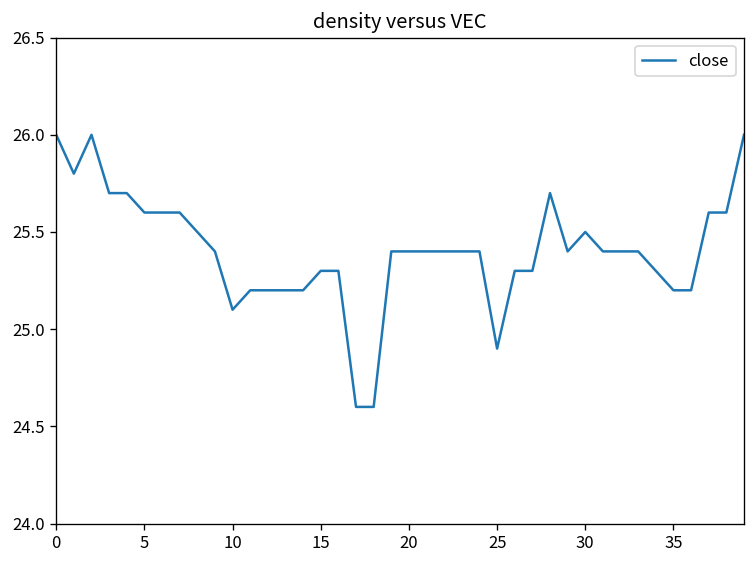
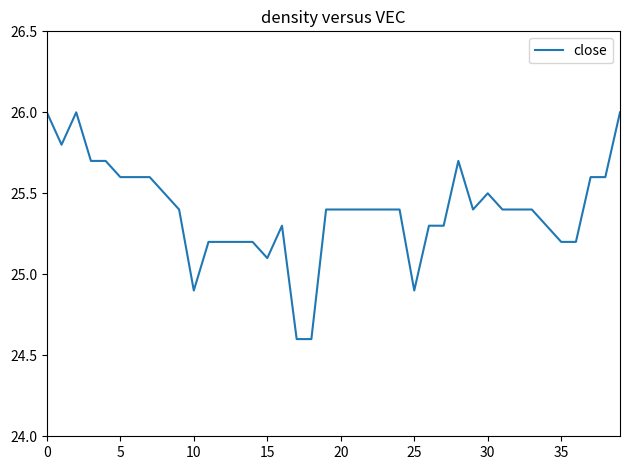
10: 25.1 -> 24.9
15: 25.3 -> 25.1
